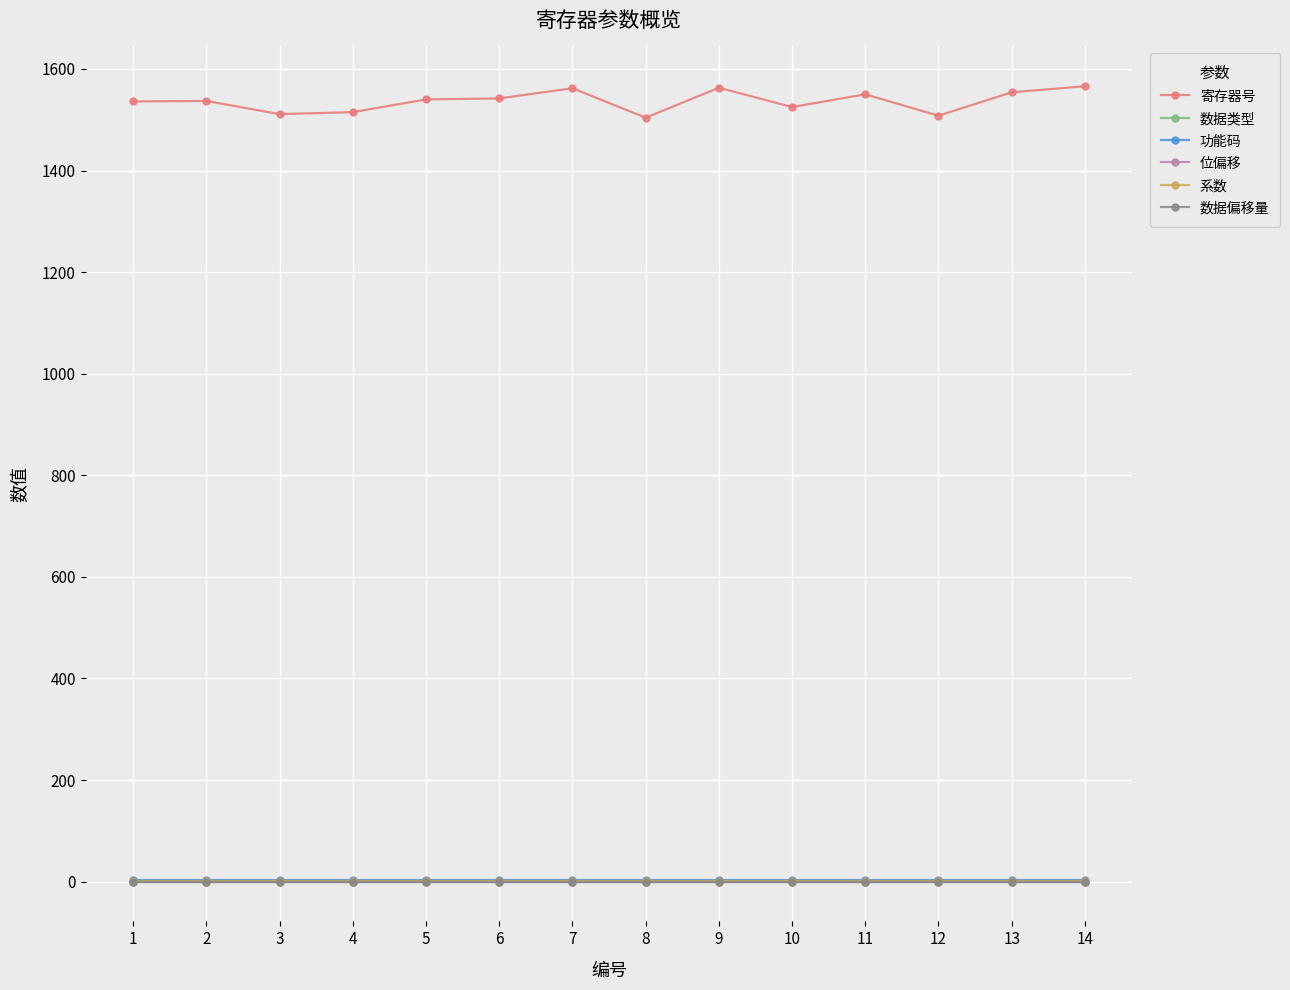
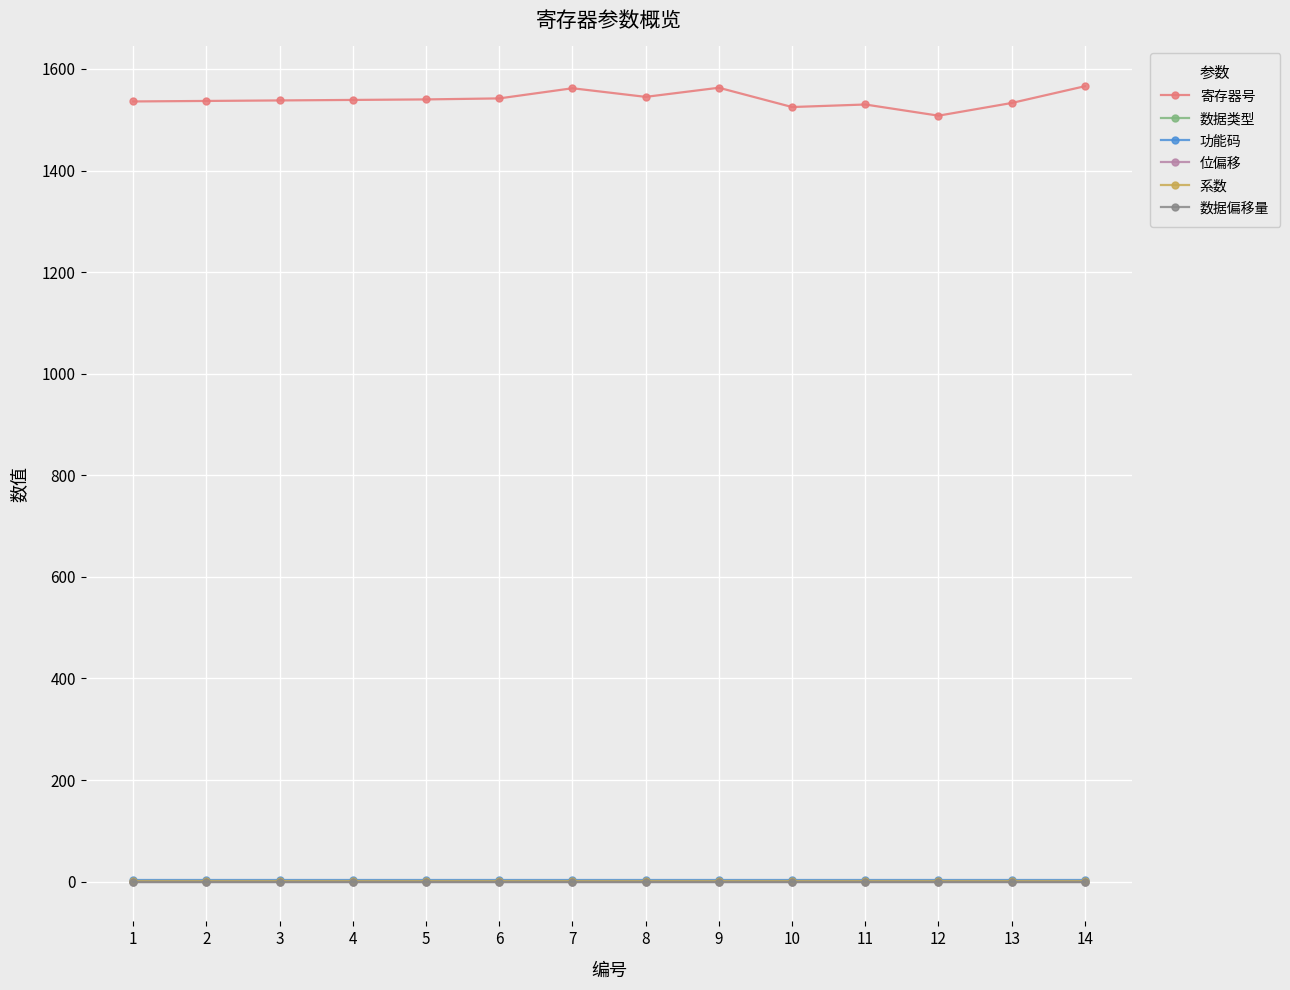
寄存器号, 3: 1510 -> 1540
寄存器号, 4: 1520 -> 1540
寄存器号, 8: 1500 -> 1550
寄存器号, 11: 1550 -> 1530
寄存器号, 13: 1550 -> 1530
